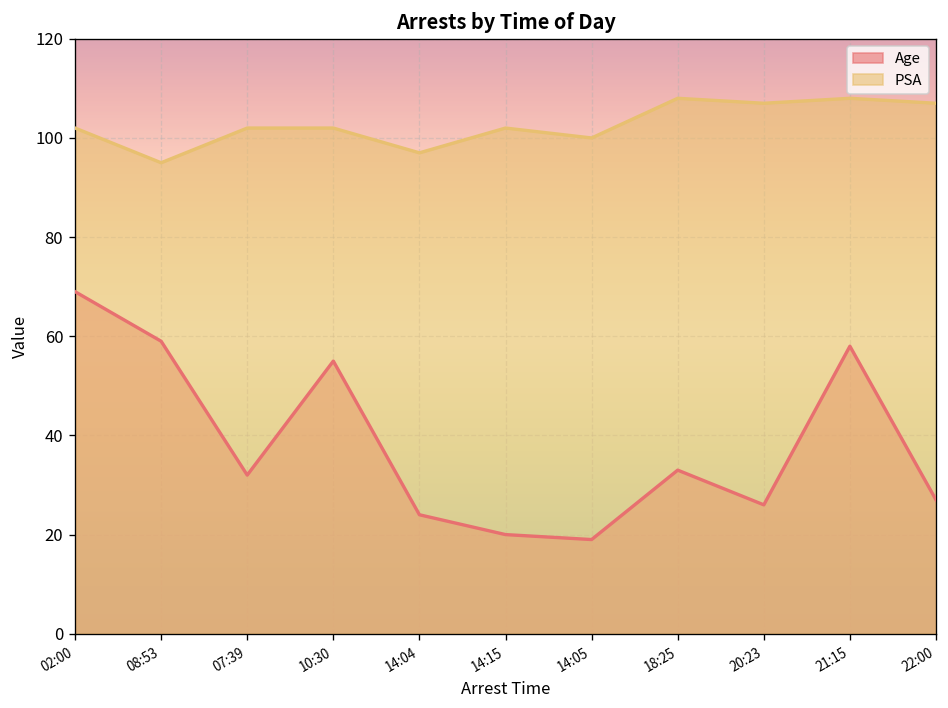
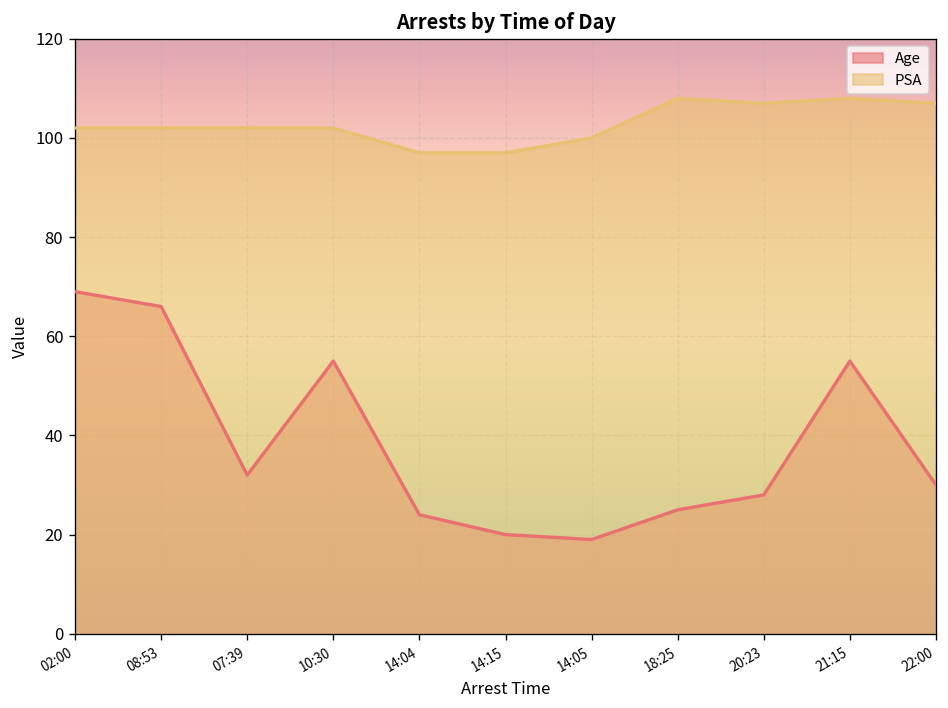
Age, 08:53: 59 -> 66
PSA, 08:53: 95 -> 102
PSA, 14:15: 102 -> 97
Age, 18:25: 33 -> 25
Age, 20:23: 26 -> 28
Age, 21:15: 58 -> 55
Age, 22:00: 27 -> 30
